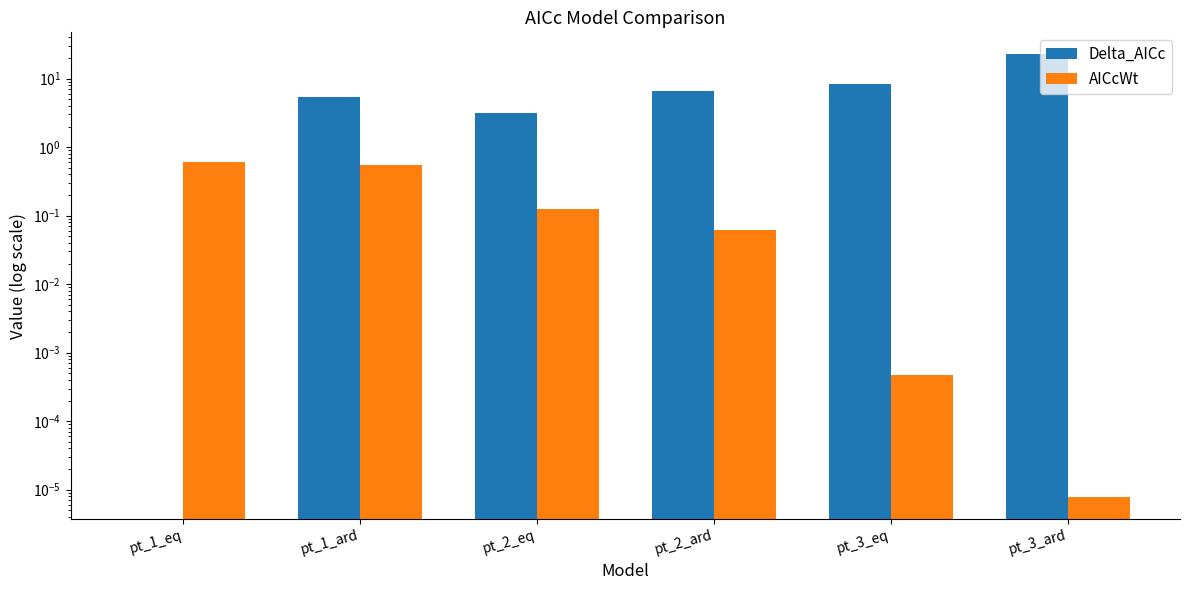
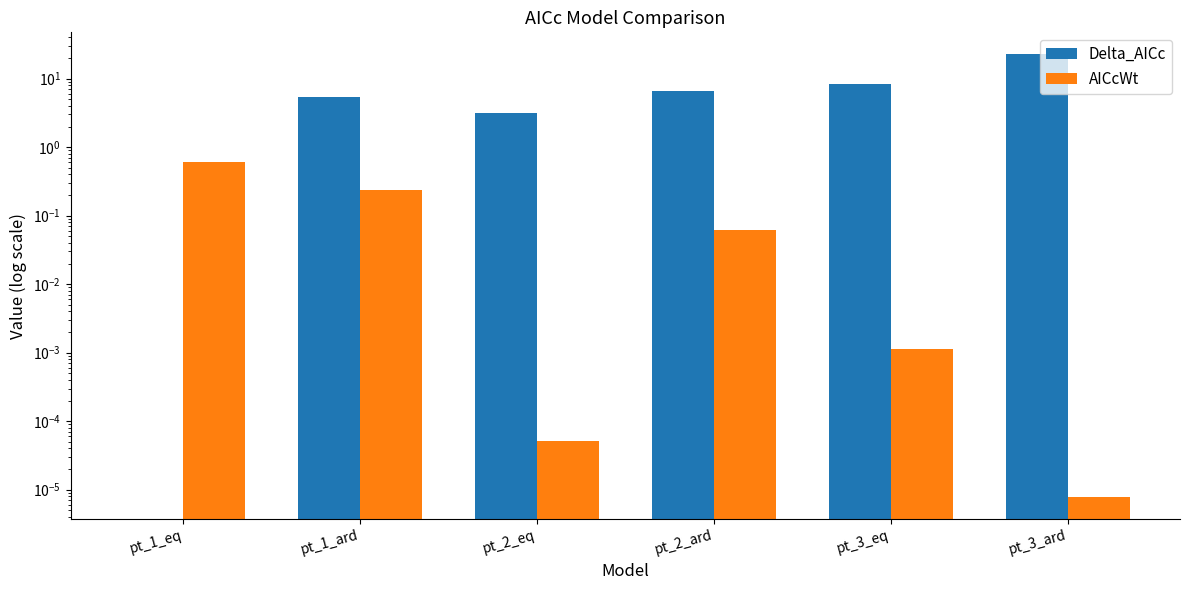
AICcWt, pt_1_ard: 0.6 -> 0.24
AICcWt, pt_2_eq: 0.13 -> 0.00005
AICcWt, pt_3_eq: 0.0005 -> 0.0011
